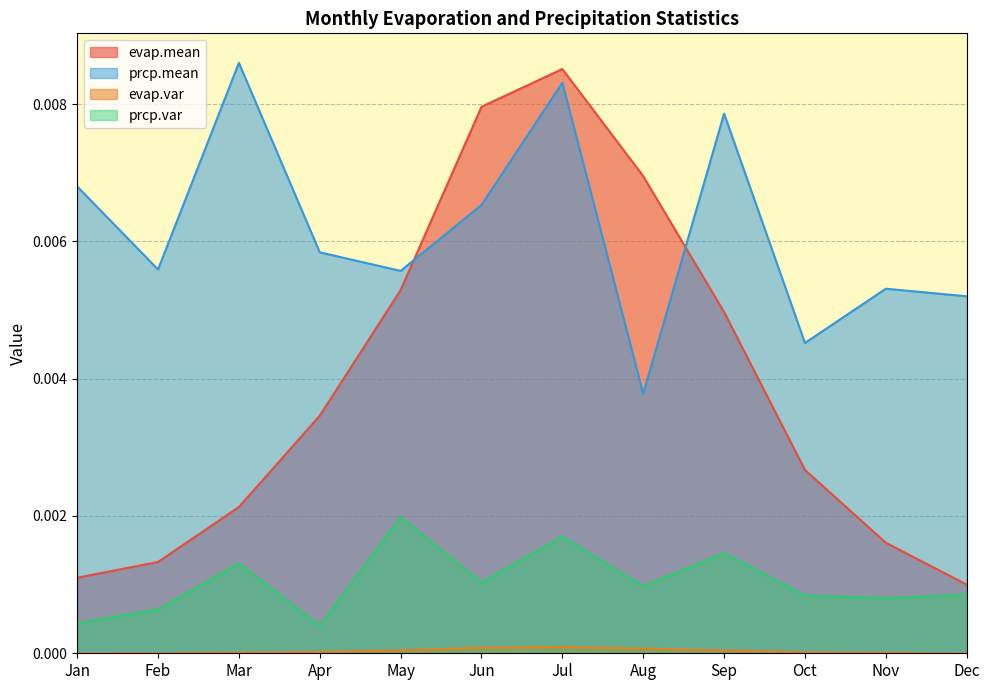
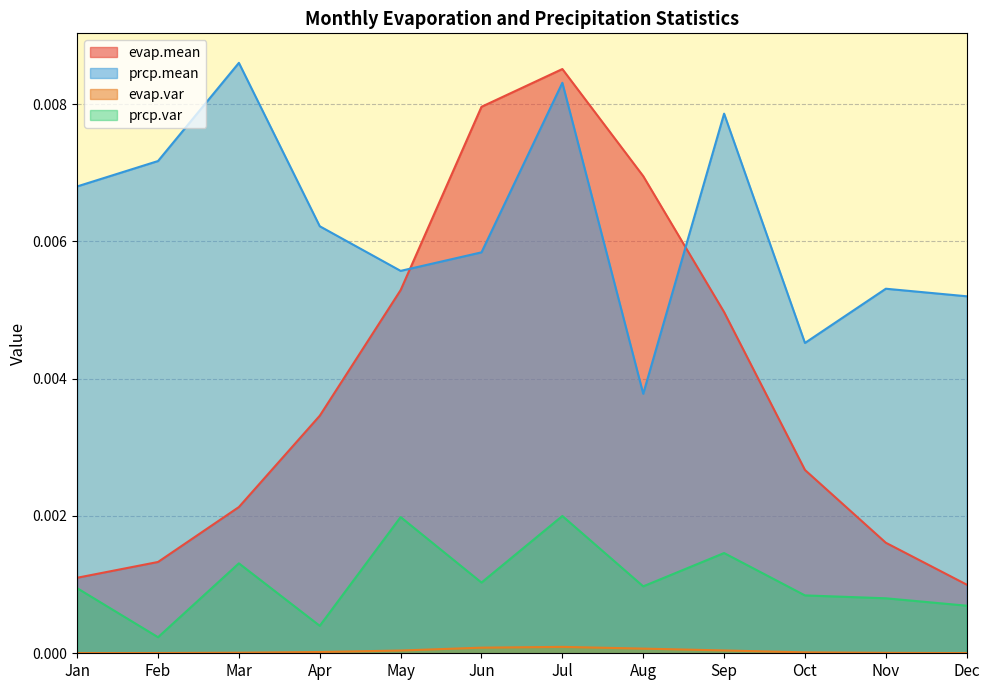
prcp.var, Jan: 0.0004 -> 0.0009
prcp.mean, Feb: 0.0056 -> 0.0072
prcp.var, Feb: 0.0006 -> 0.0002
prcp.mean, Apr: 0.0058 -> 0.0062
prcp.mean, Jun: 0.0065 -> 0.0058
prcp.var, Jul: 0.0017 -> 0.0020
prcp.var, Dec: 0.0009 -> 0.0007
